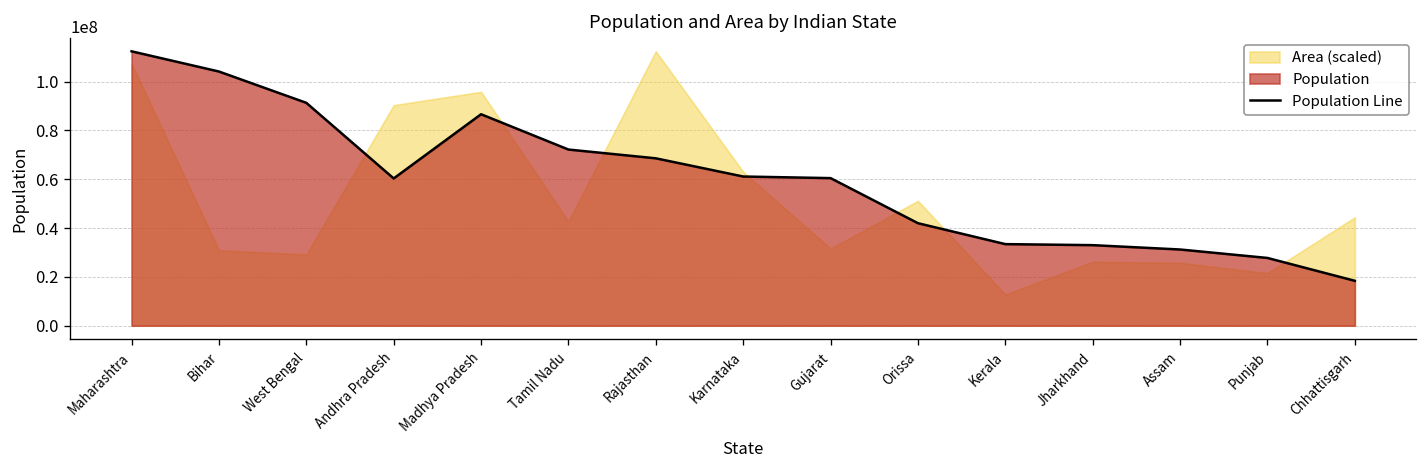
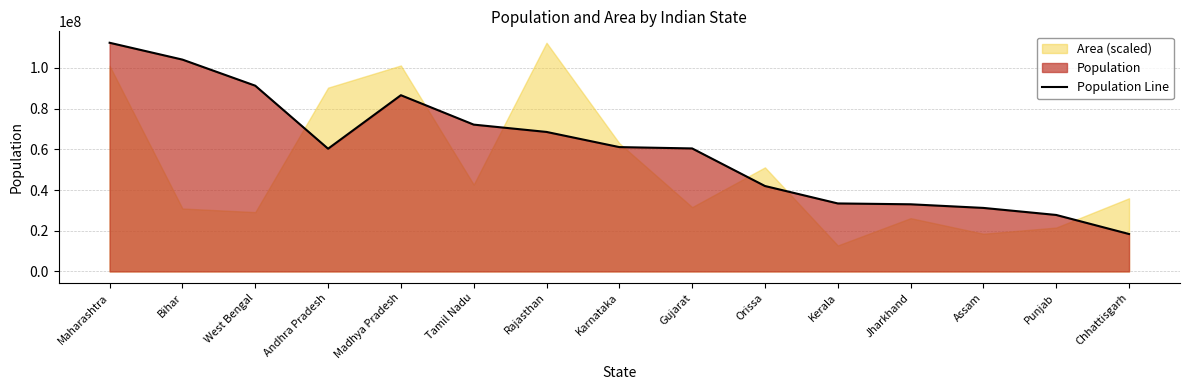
Area (scaled), Maharashtra: 107000000 -> 101000000
Area (scaled), Madhya Pradesh: 96000000 -> 101000000
Area (scaled), Assam: 26000000 -> 19000000
Area (scaled), Chhattisgarh: 44000000 -> 36000000
